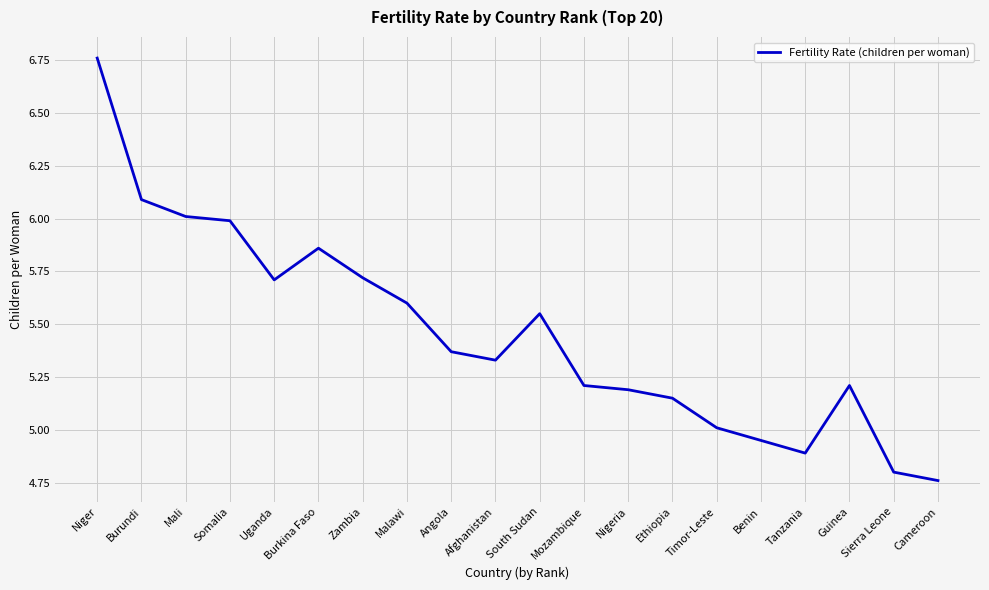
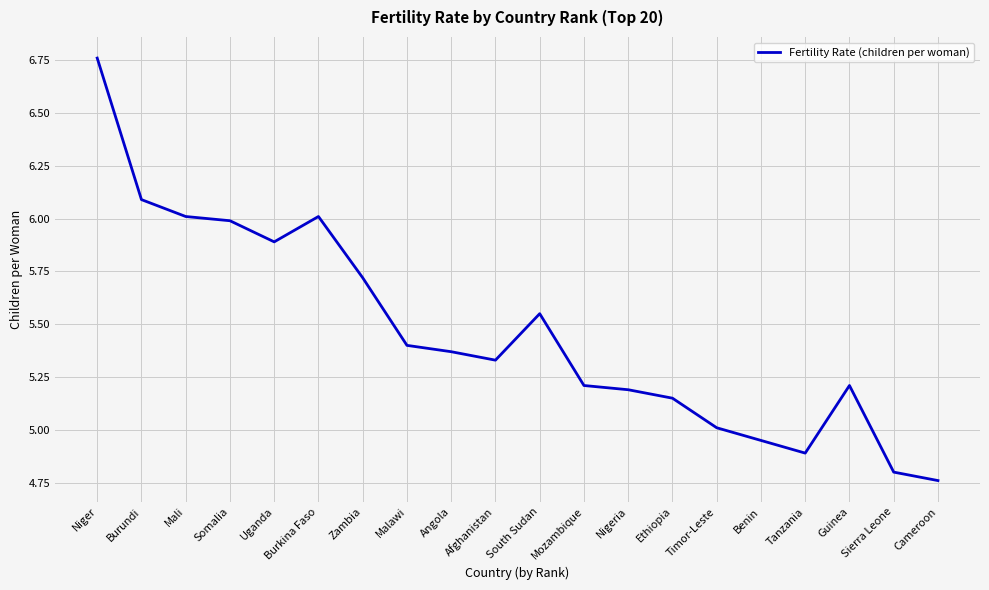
Uganda: 5.71 -> 5.89
Burkina Faso: 5.86 -> 6.01
Malawi: 5.6 -> 5.4
